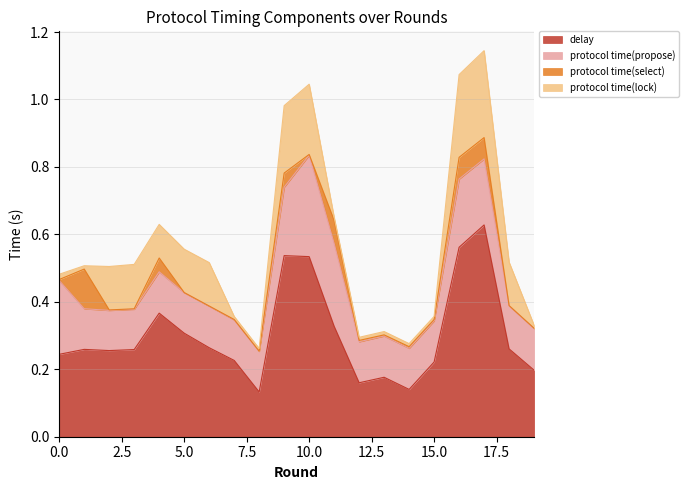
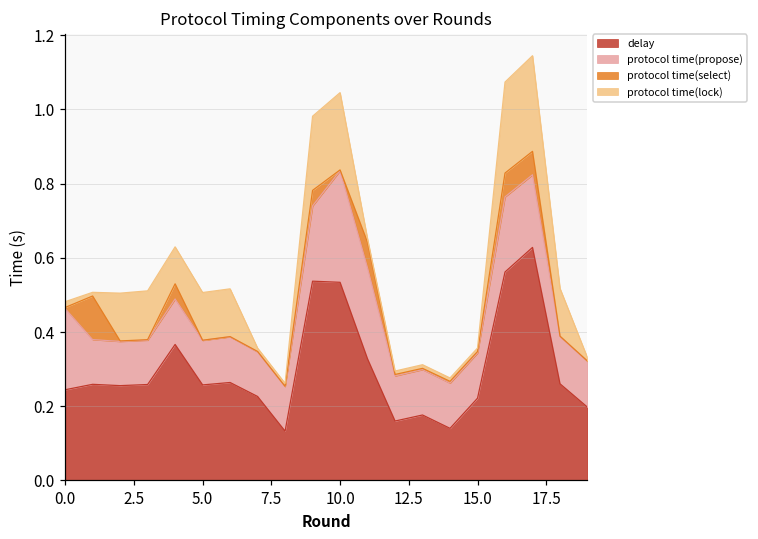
delay, 5.0: 0.31 -> 0.26
